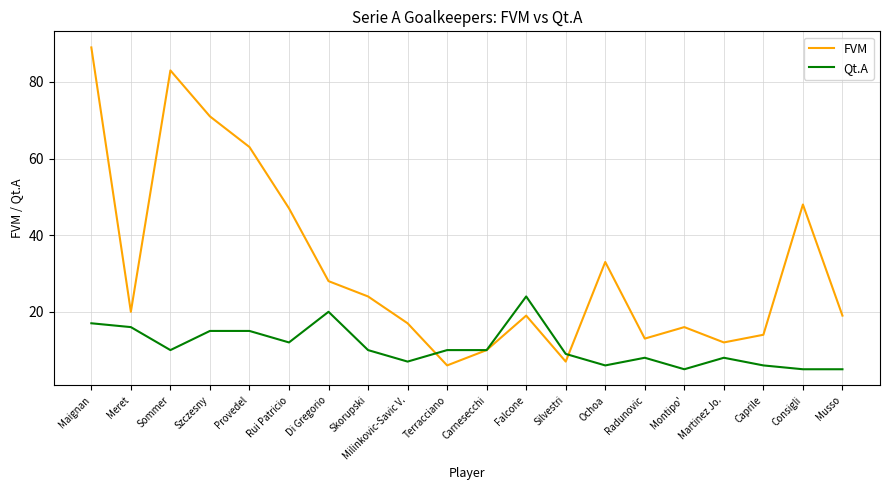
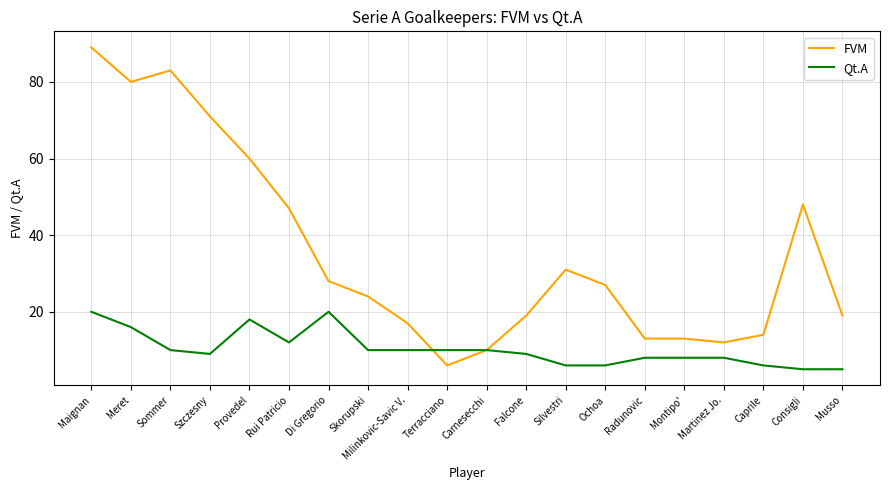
Qt.A, Maignan: 17 -> 20
FVM, Meret: 20 -> 80
Qt.A, Szczesny: 15 -> 9
FVM, Provedel: 63 -> 60
Qt.A, Provedel: 15 -> 18
Qt.A, Milinkovic-Savic V.: 7 -> 10
Qt.A, Falcone: 24 -> 9
FVM, Silvestri: 7 -> 31
Qt.A, Silvestri: 9 -> 6
FVM, Ochoa: 33 -> 27
FVM, Montipo': 16 -> 13
Qt.A, Montipo': 5 -> 8
